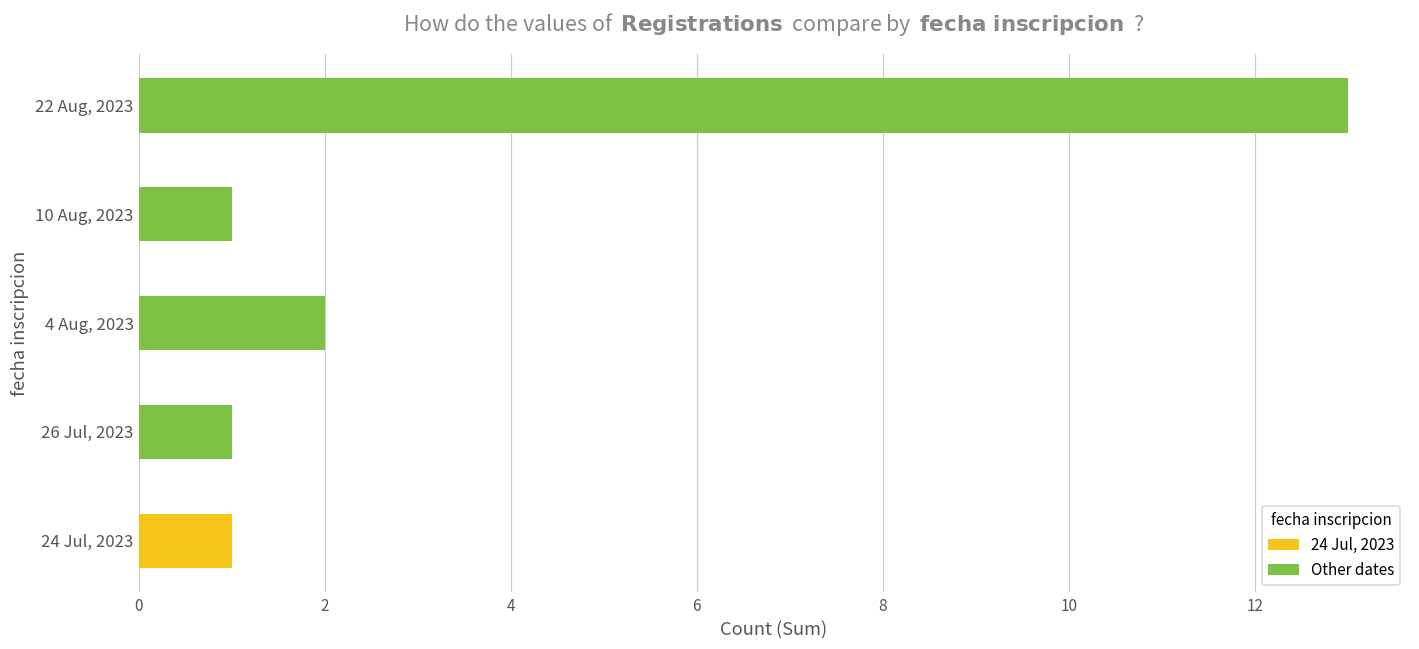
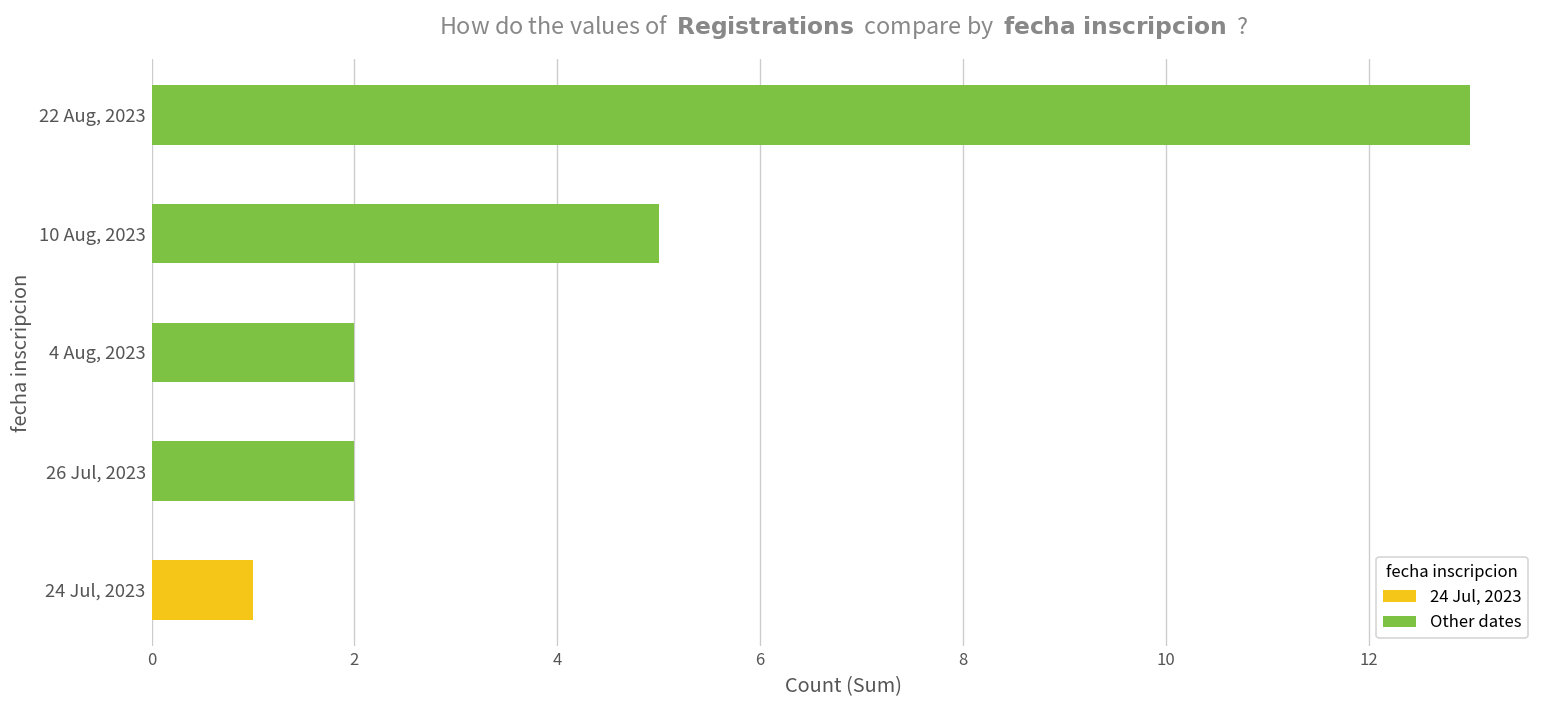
10 Aug, 2023: 1 -> 5
26 Jul, 2023: 1 -> 2
